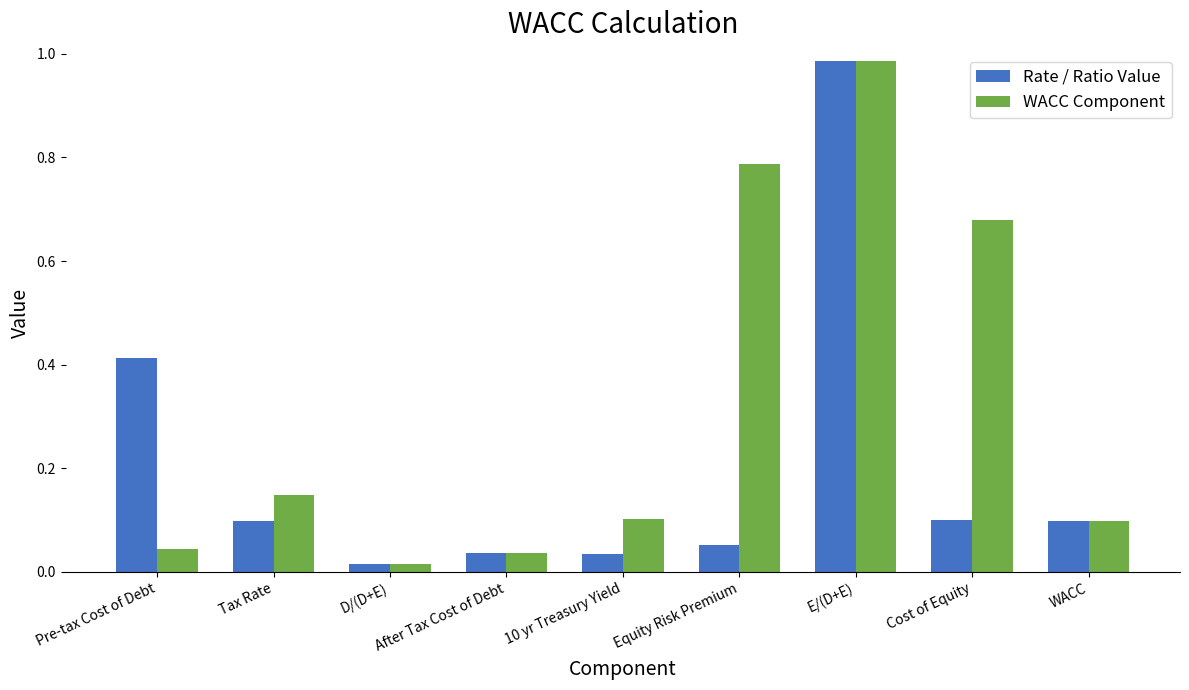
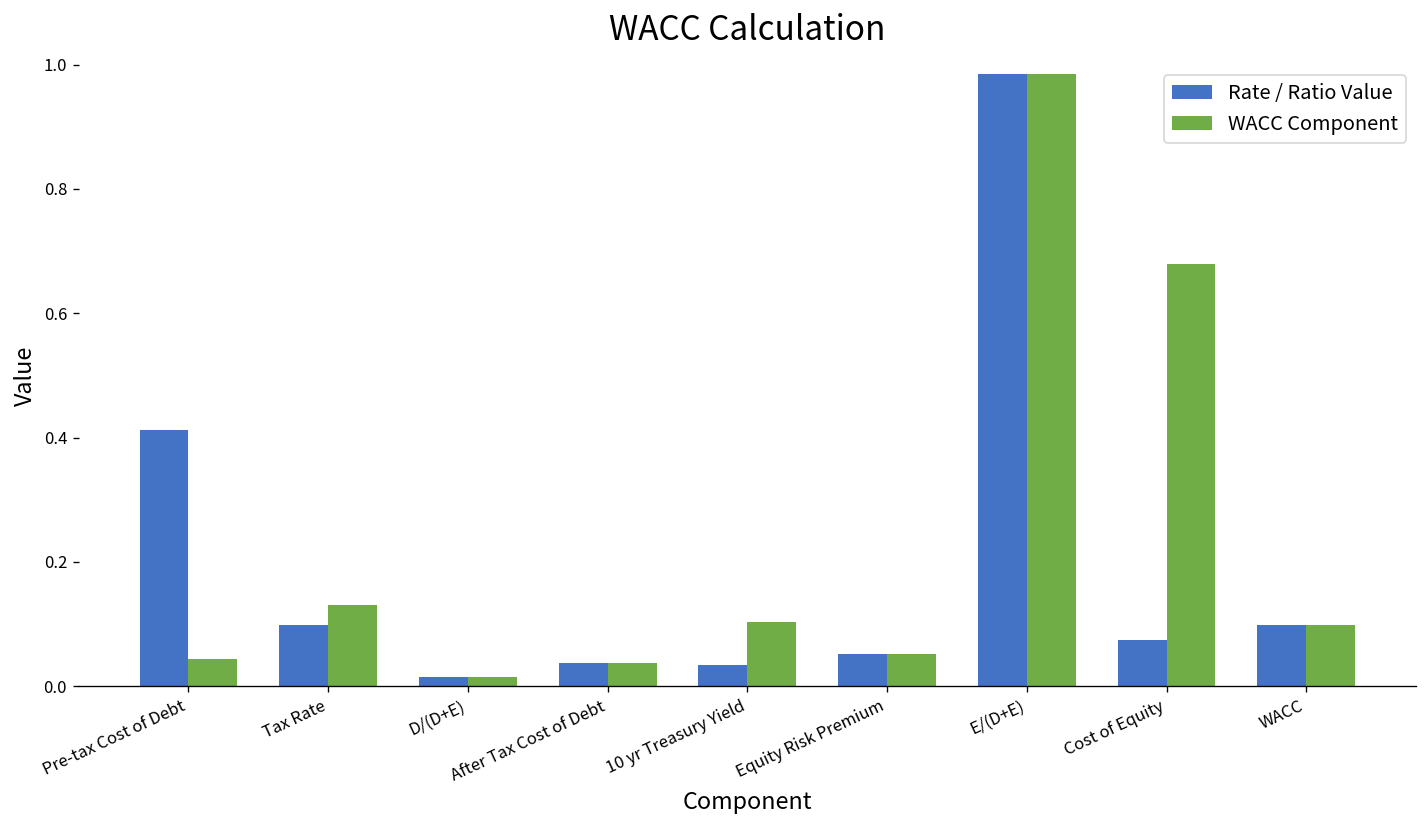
WACC Component, Tax Rate: 0.15 -> 0.13
WACC Component, Equity Risk Premium: 0.79 -> 0.05
Rate / Ratio Value, Cost of Equity: 0.10 -> 0.07
